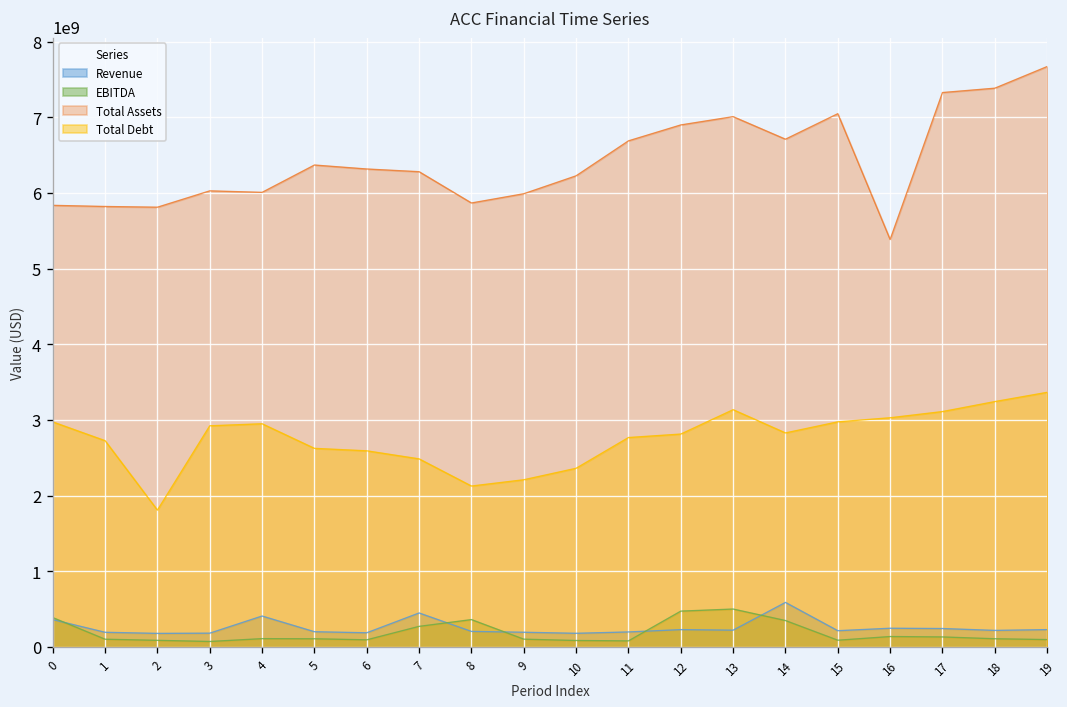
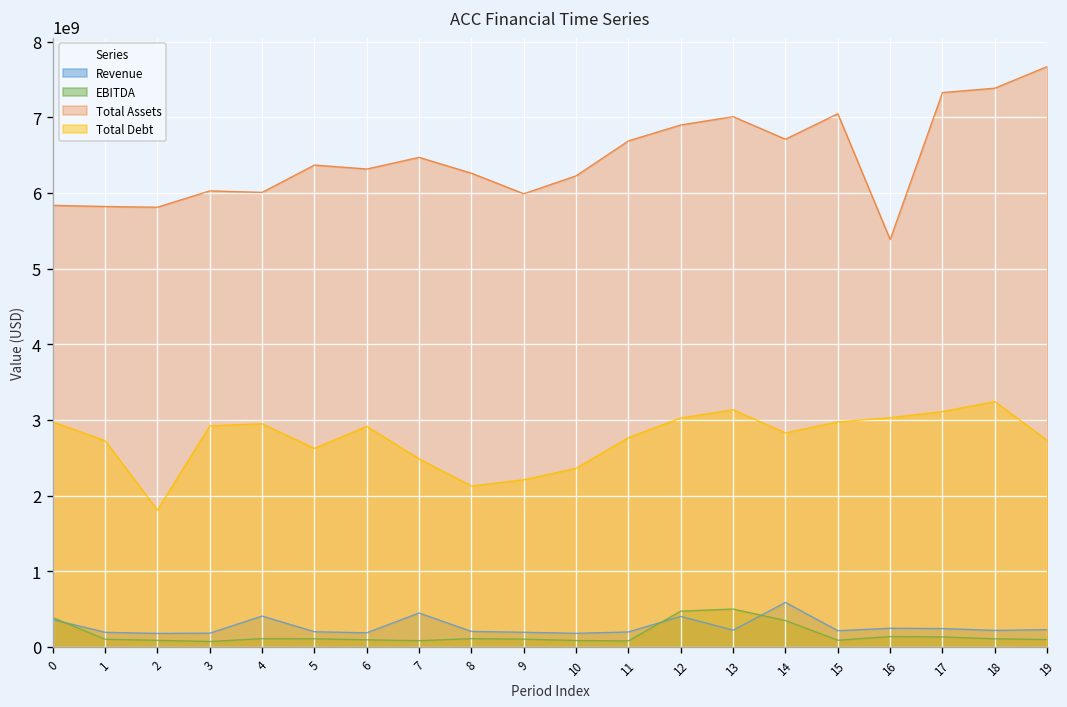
Total Debt, 6: 2600000000 -> 2900000000
EBITDA, 7: 300000000 -> 100000000
Total Assets, 7: 6300000000 -> 6500000000
EBITDA, 8: 400000000 -> 100000000
Total Assets, 8: 5900000000 -> 6300000000
Revenue, 12: 200000000 -> 400000000
Total Debt, 12: 2800000000 -> 3000000000
Total Debt, 19: 3400000000 -> 2700000000
